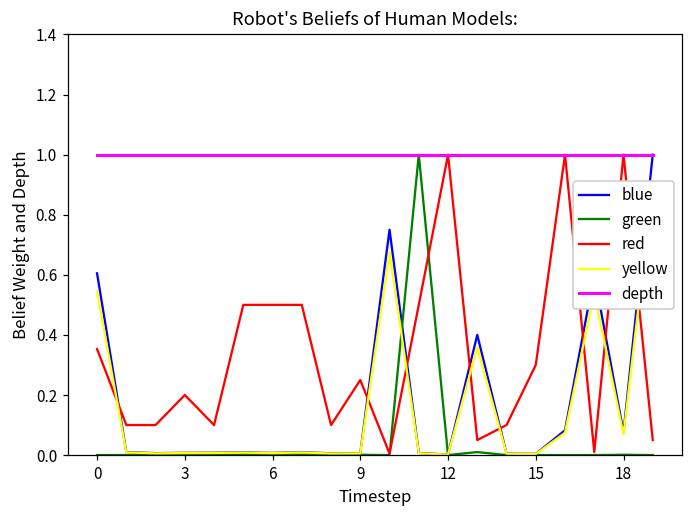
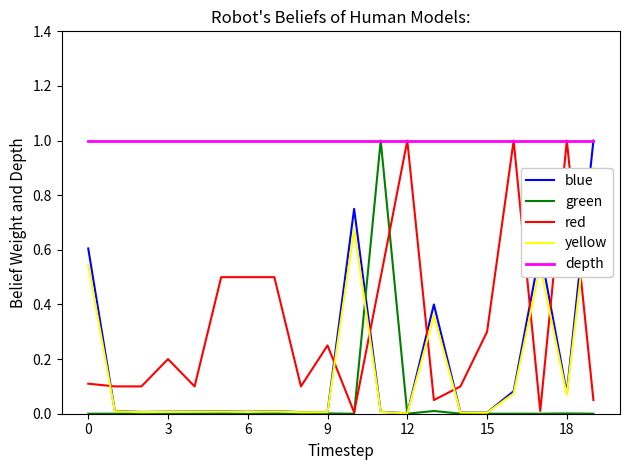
red, 0: 0.35 -> 0.11
